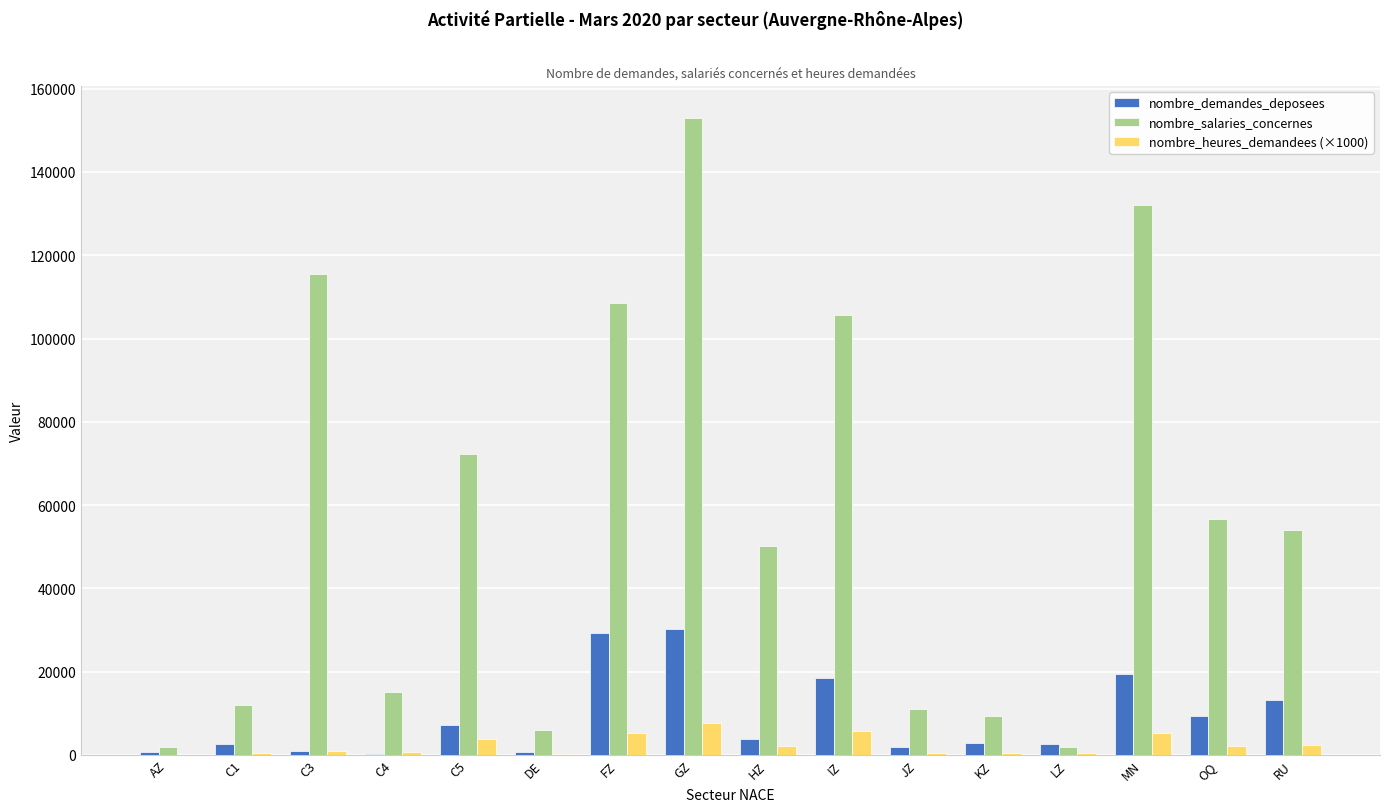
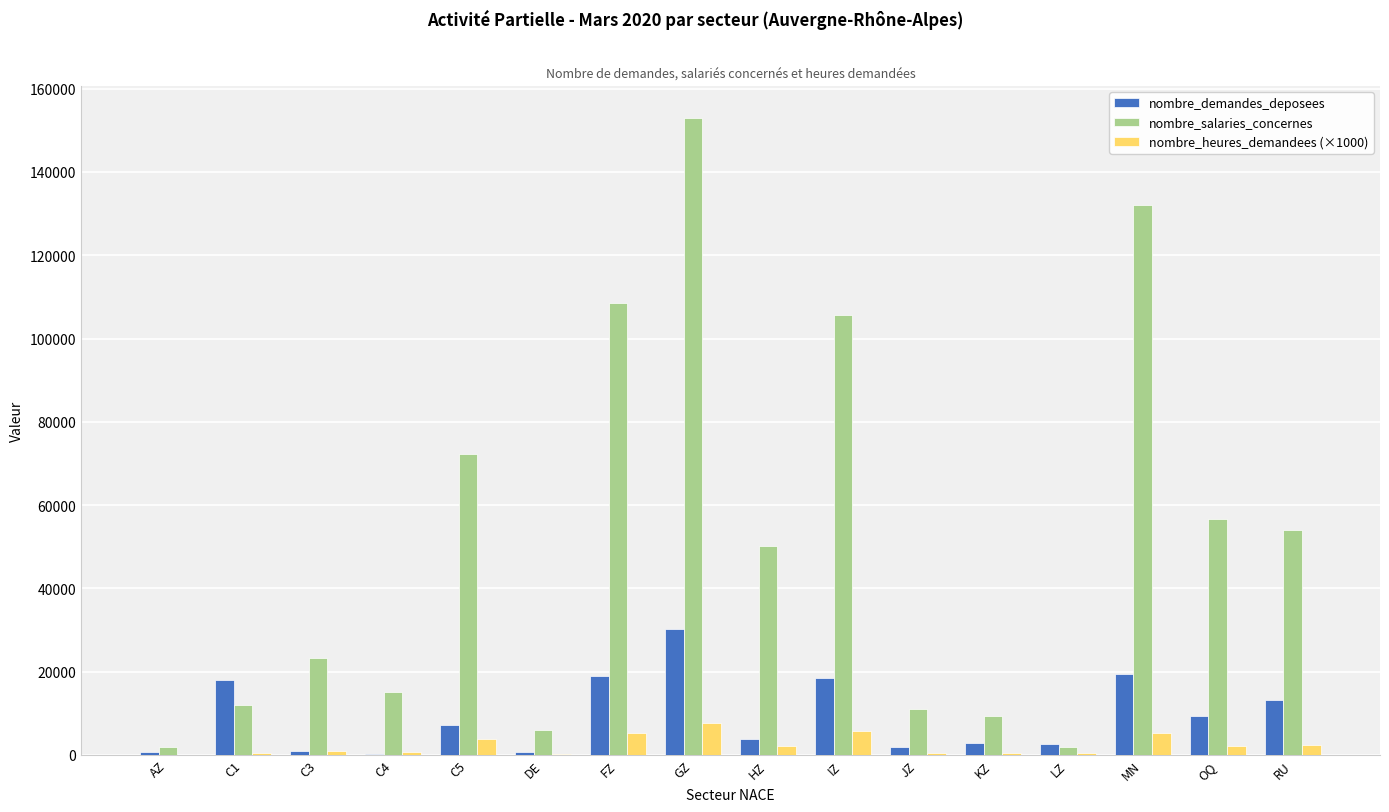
nombre_demandes_deposees, C1: 2000 -> 18000
nombre_salaries_concernes, C3: 116000 -> 23000
nombre_demandes_deposees, FZ: 29000 -> 19000
